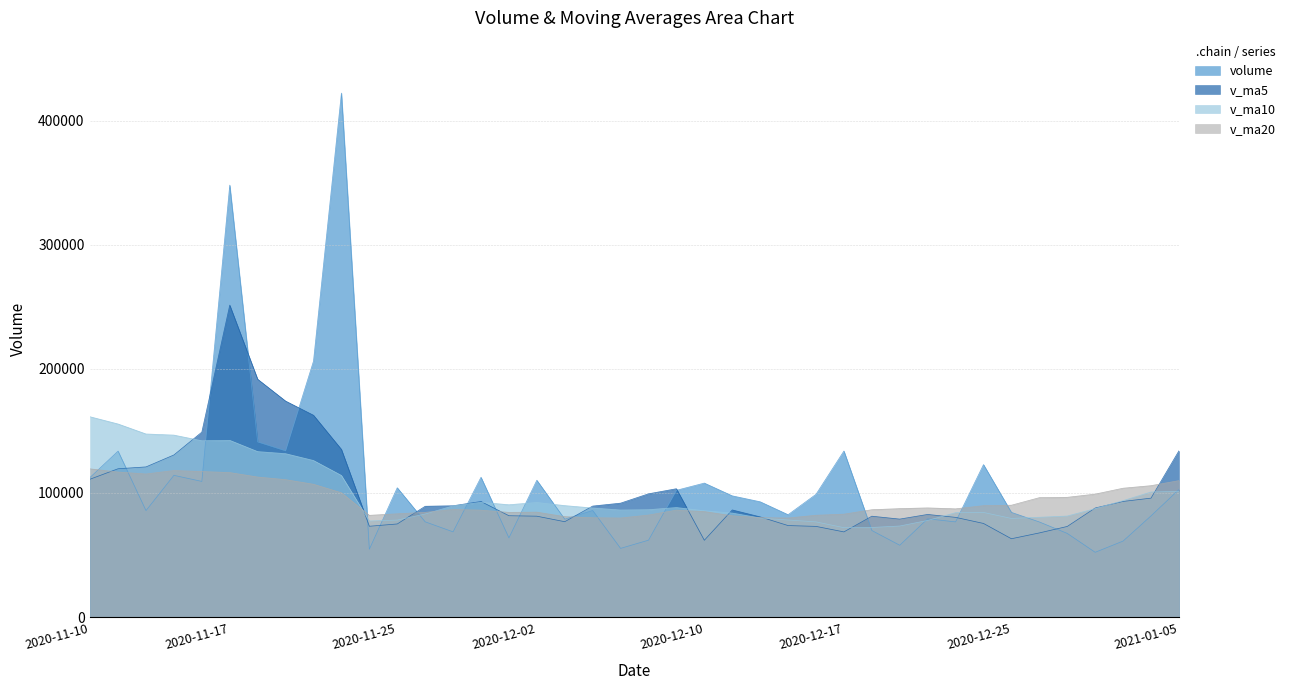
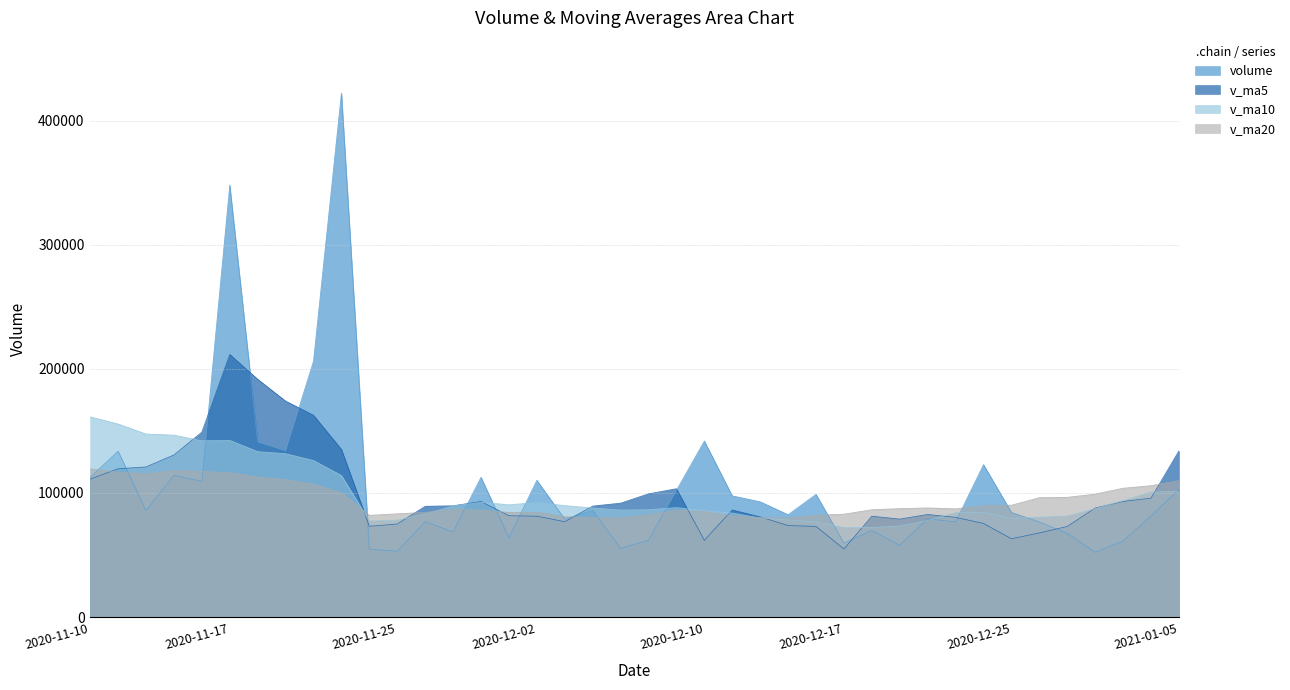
v_ma5, 2020-11-17: 251000 -> 212000
volume, 2020-11-25: 104000 -> 53000
volume, 2020-12-10: 108000 -> 142000
volume, 2020-12-17: 134000 -> 60000
v_ma5, 2020-12-17: 69000 -> 55000
